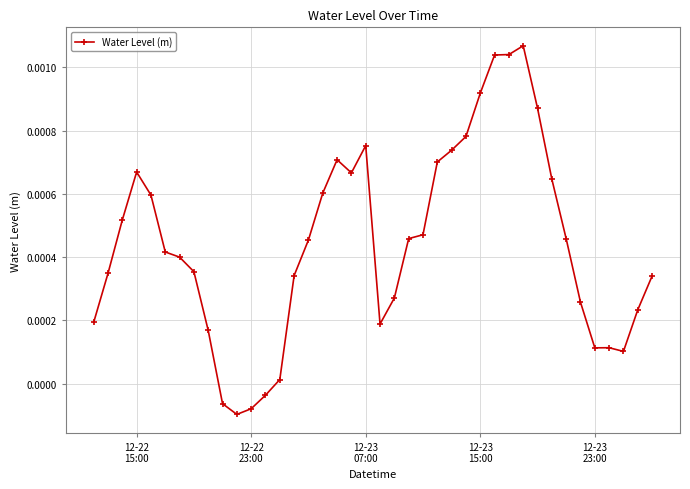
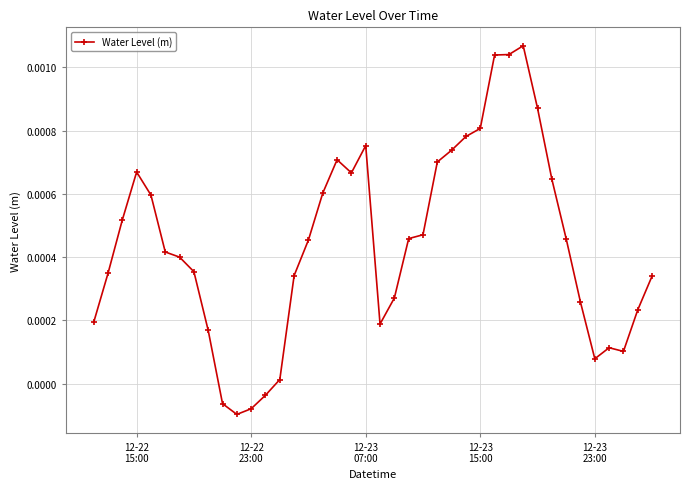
12-23 15:00: 0.00092 -> 0.00081
12-23 23:00: 0.00011 -> 0.00008
